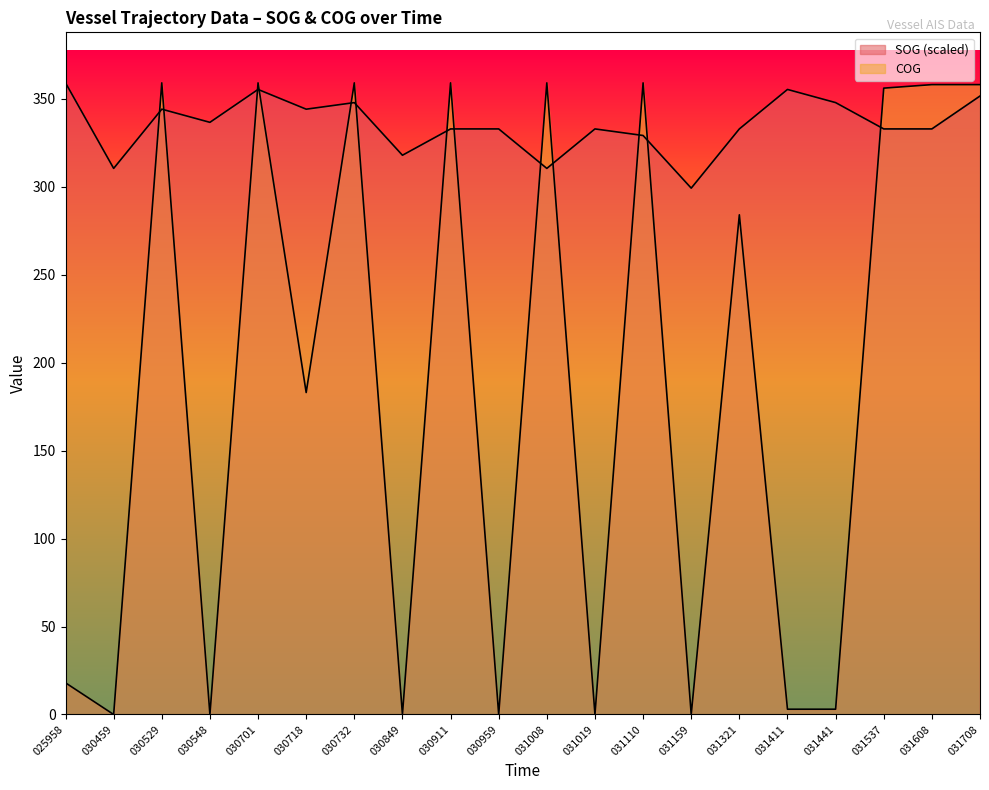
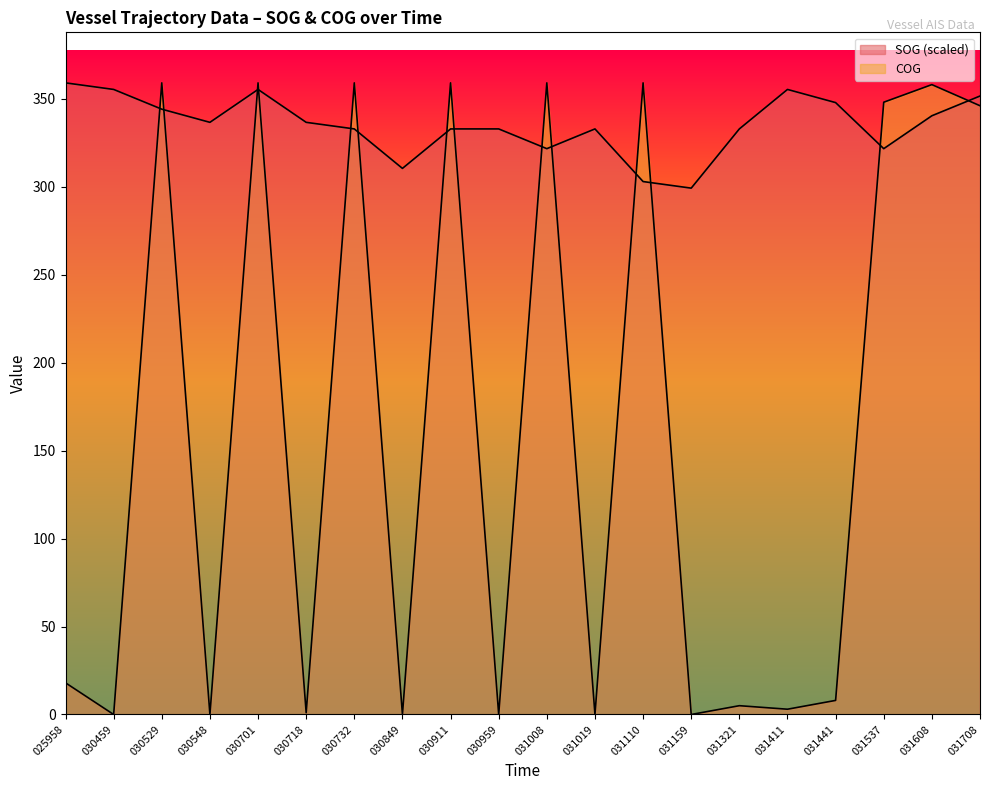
SOG (scaled), 030459: 310 -> 355
SOG (scaled), 030718: 344 -> 337
COG, 030718: 183 -> 1
SOG (scaled), 030732: 348 -> 333
SOG (scaled), 030849: 318 -> 310
SOG (scaled), 031008: 310 -> 322
SOG (scaled), 031110: 329 -> 303
COG, 031321: 284 -> 5
COG, 031441: 3 -> 8
SOG (scaled), 031537: 333 -> 322
COG, 031537: 356 -> 348
SOG (scaled), 031608: 333 -> 340
COG, 031708: 358 -> 346
